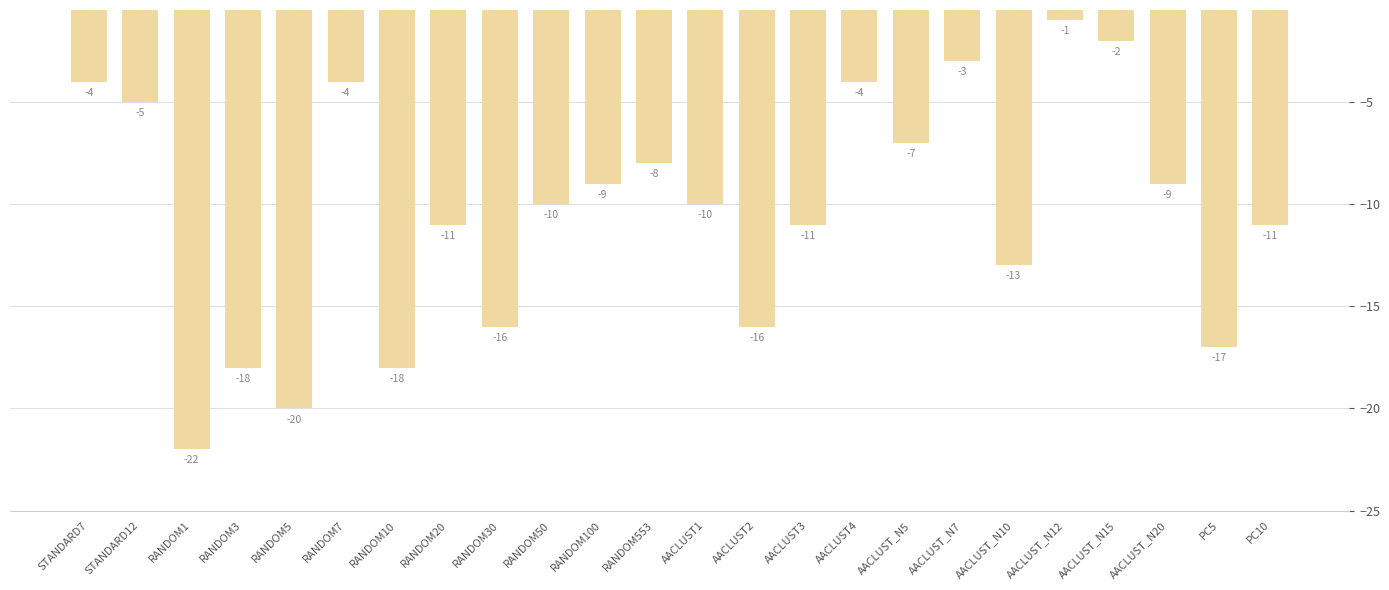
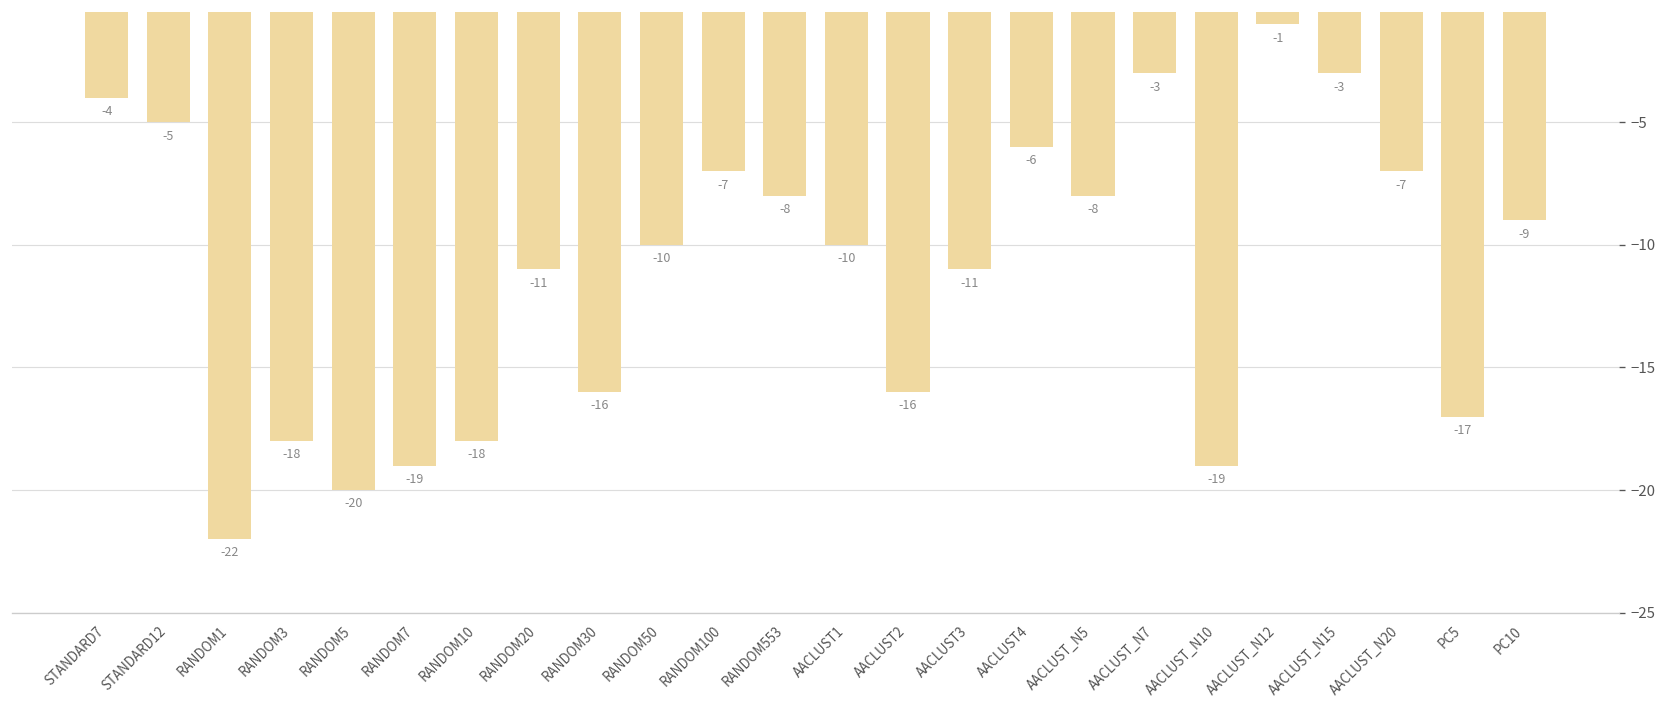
RANDOM7: -4 -> -19
RANDOM100: -9 -> -7
AACLUST4: -4 -> -6
AACLUST_N5: -7 -> -8
AACLUST_N10: -13 -> -19
AACLUST_N15: -2 -> -3
AACLUST_N20: -9 -> -7
PC10: -11 -> -9
